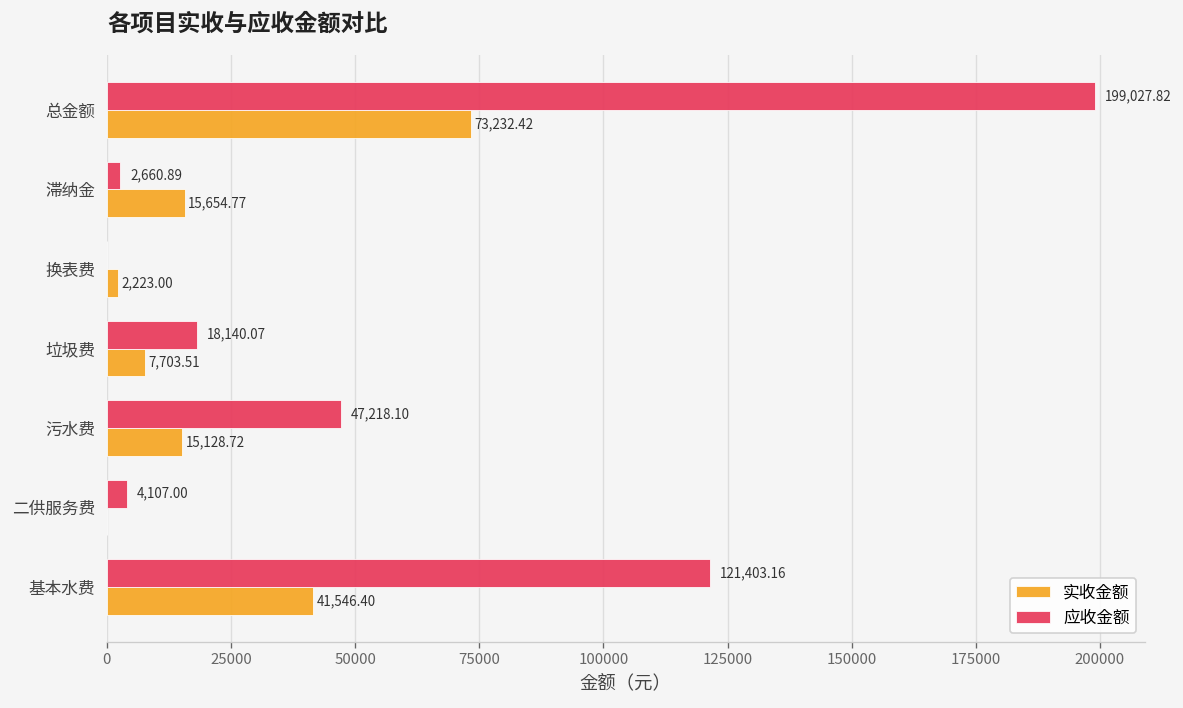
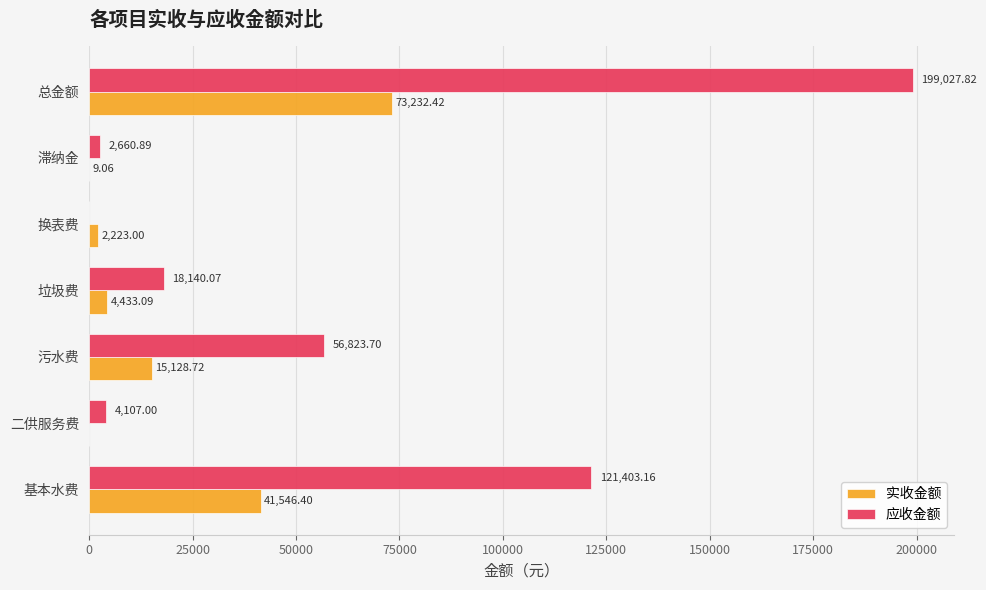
实收金额, 滞纳金: 15,654.77 -> 9.06
实收金额, 垃圾费: 7,703.51 -> 4,433.09
应收金额, 污水费: 47,218.10 -> 56,823.70
